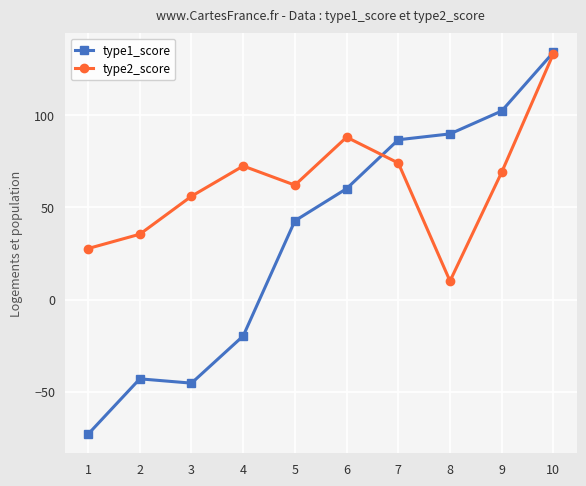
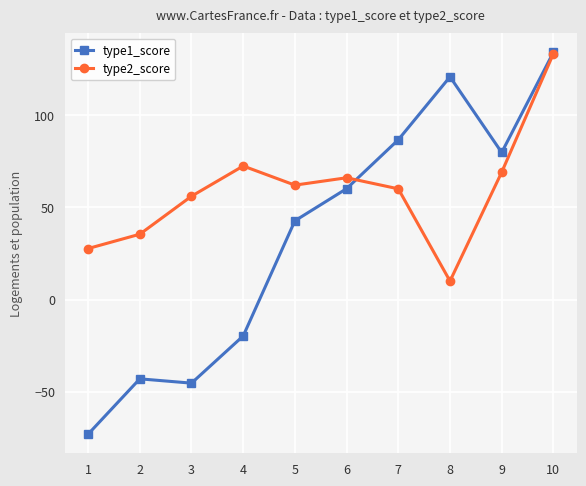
type2_score, 6: 88 -> 66
type2_score, 7: 74 -> 60
type1_score, 8: 90 -> 121
type1_score, 9: 102 -> 80
